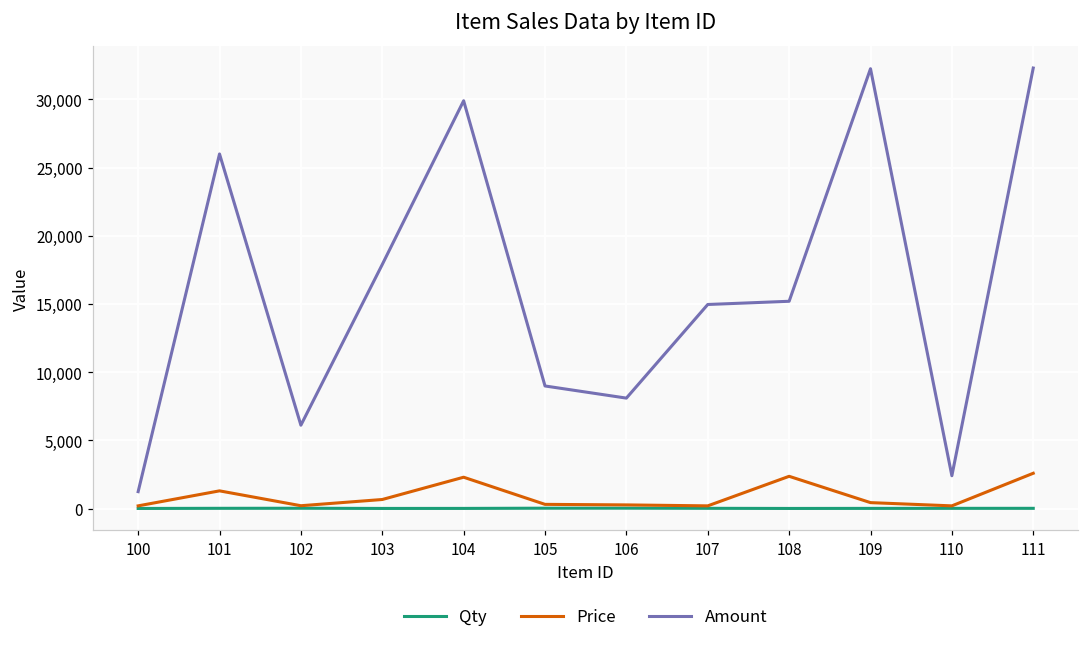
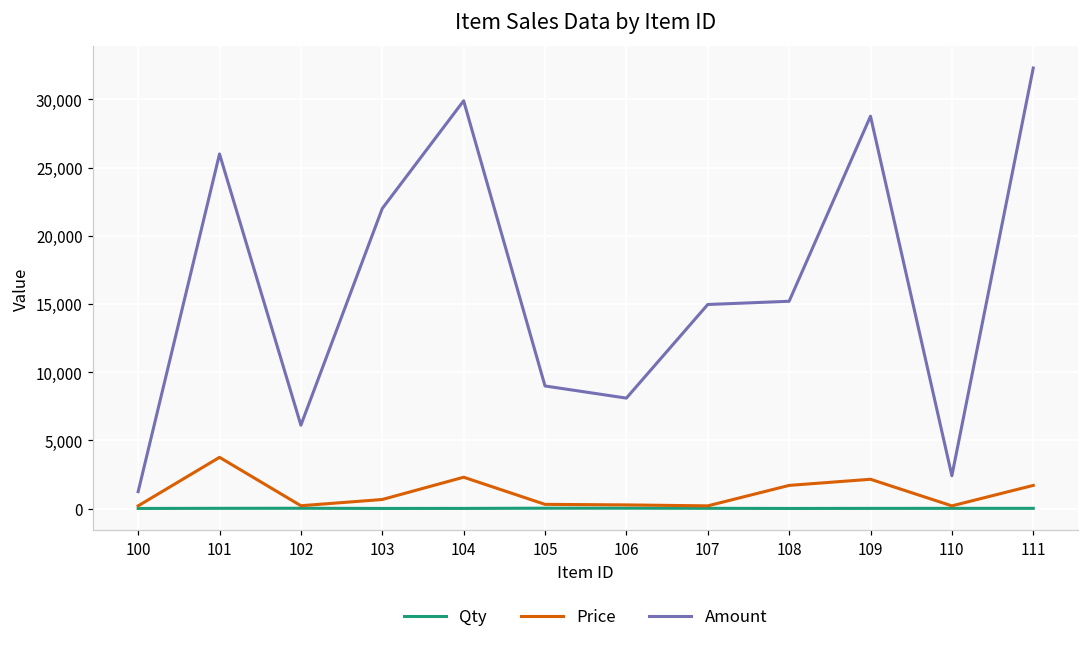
Price, 101: 1,300 -> 3,800
Amount, 103: 17,900 -> 22,000
Price, 108: 2,400 -> 1,700
Price, 109: 400 -> 2,200
Amount, 109: 32,300 -> 28,800
Price, 111: 2,600 -> 1,700
